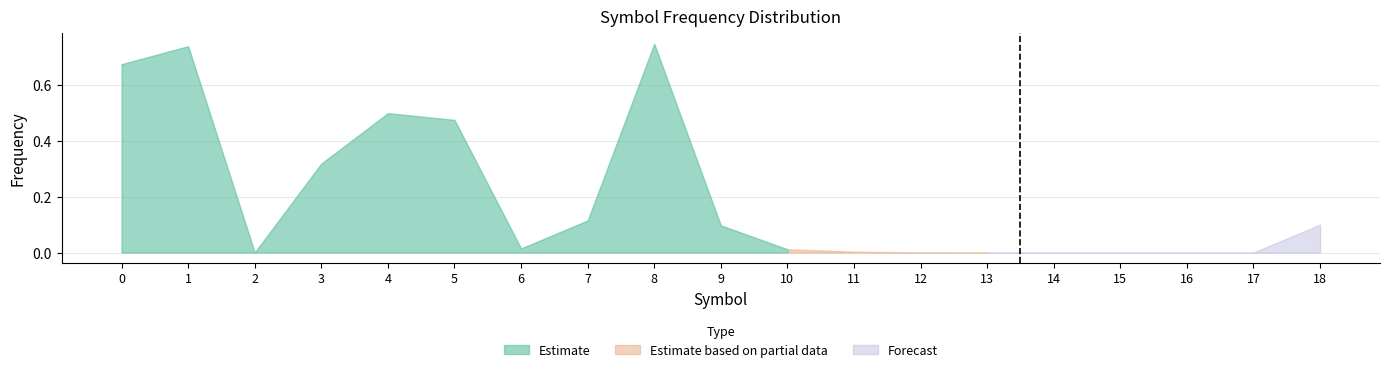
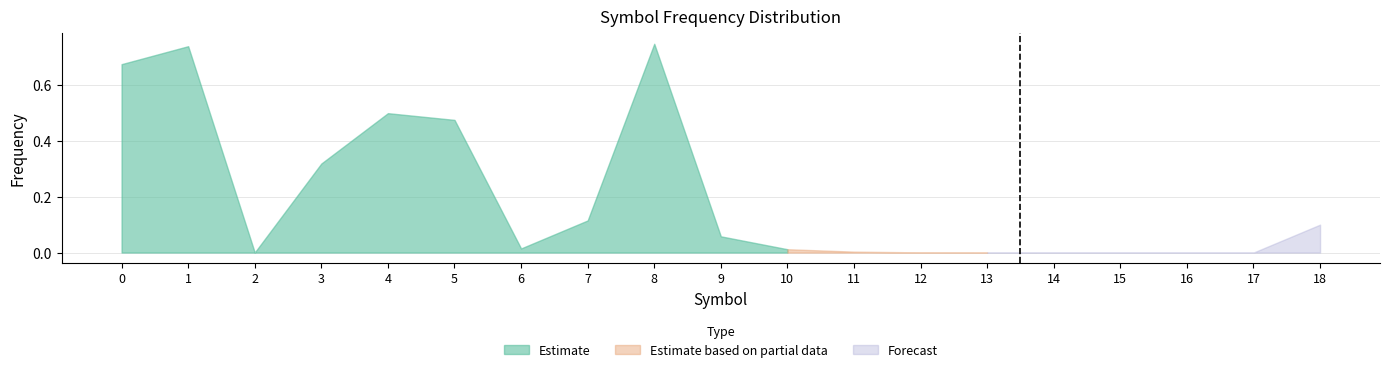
Estimate, 9: 0.10 -> 0.06
